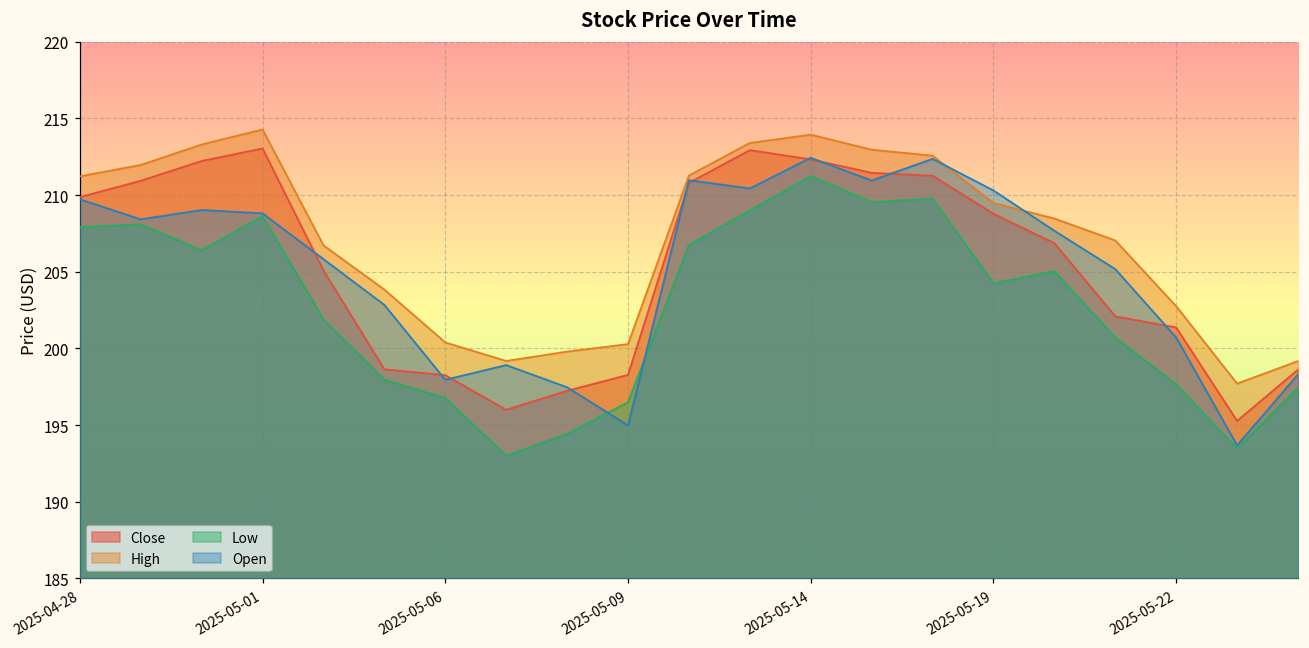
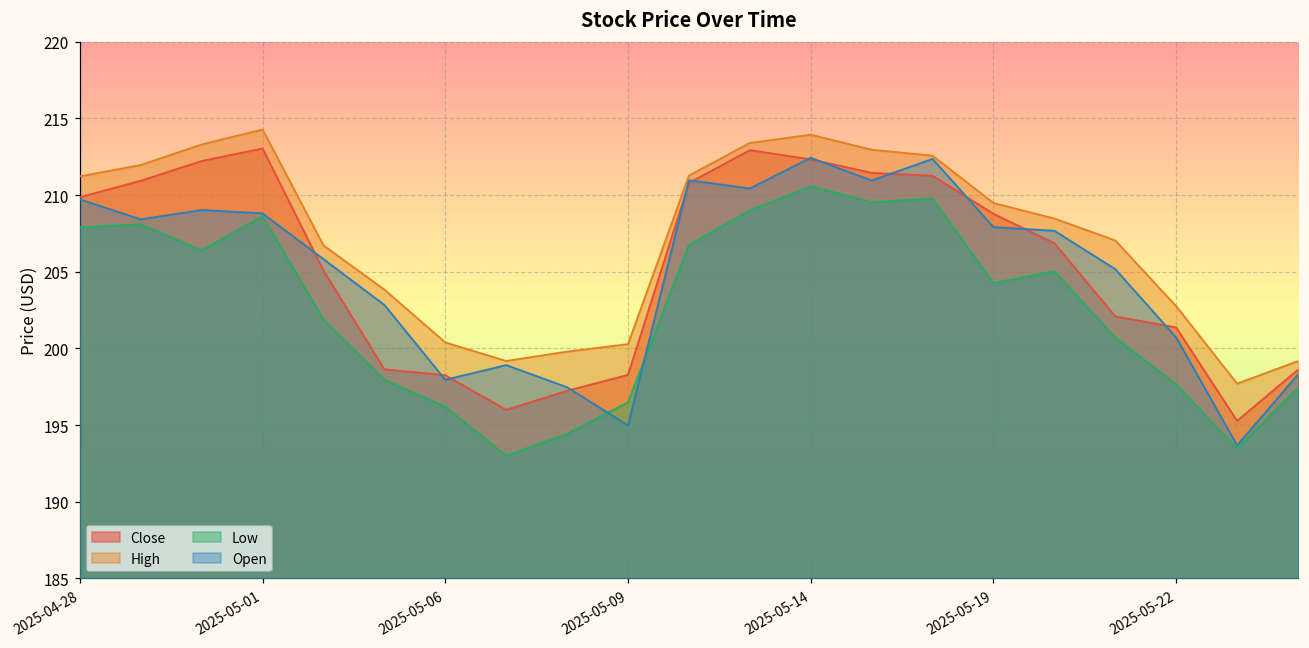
Low, 2025-05-06: 196.8 -> 196.2
Low, 2025-05-14: 211.2 -> 210.6
Open, 2025-05-19: 210.3 -> 207.9
